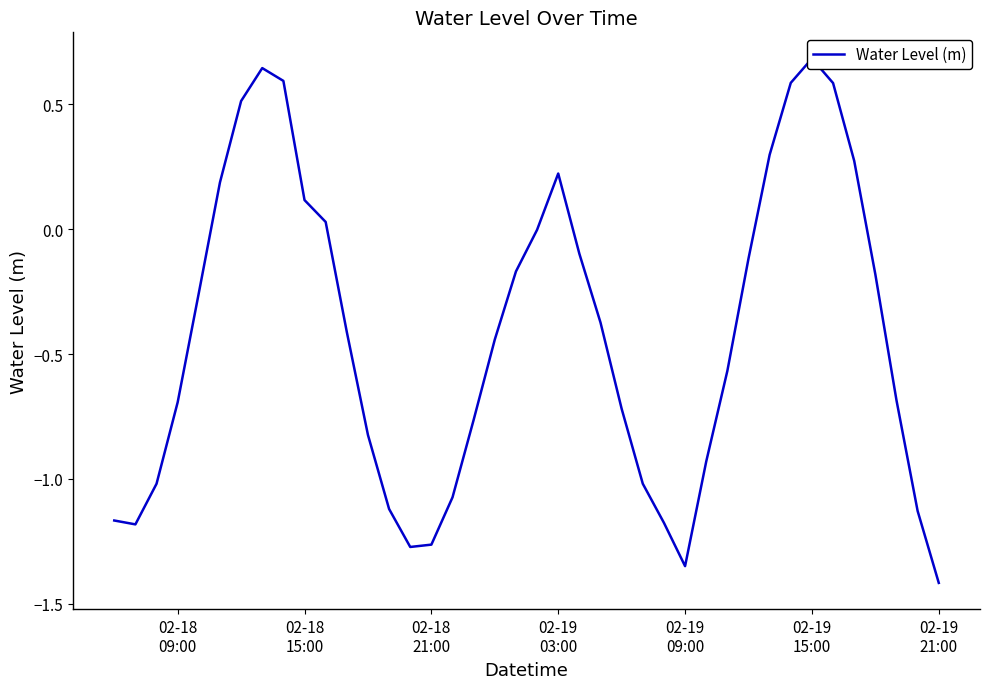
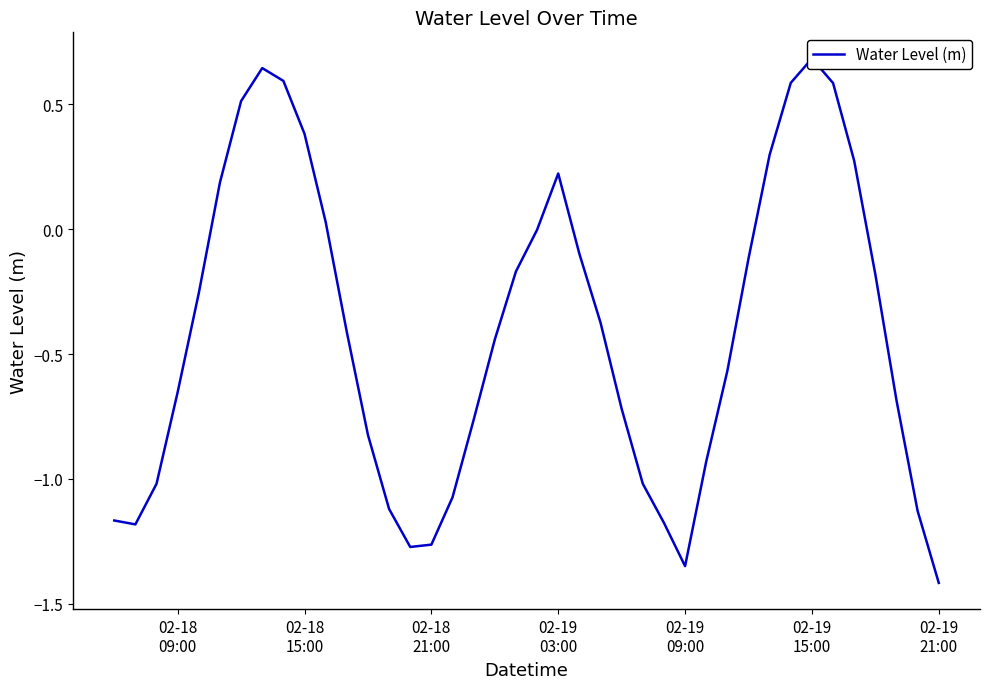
02-18 09:00: -0.69 -> -0.65
02-18 15:00: 0.12 -> 0.38
